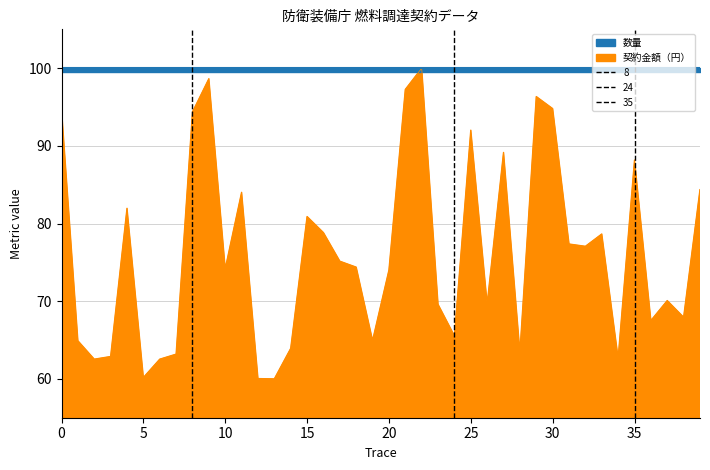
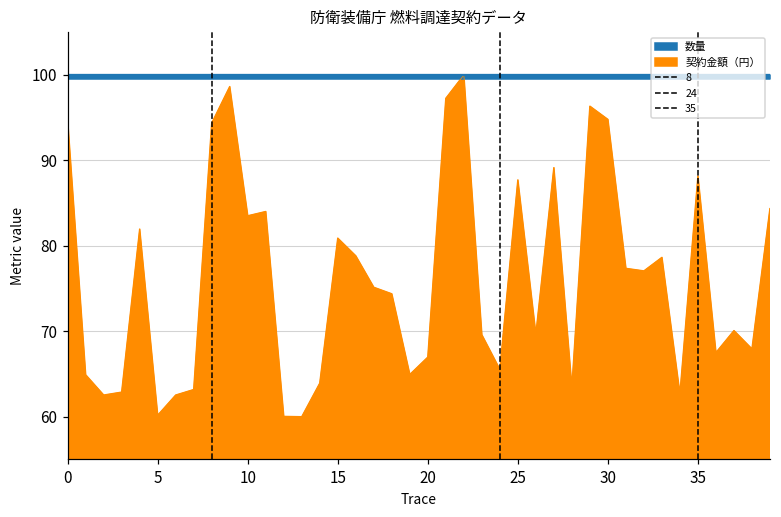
契約金額（円）, 10: 74 -> 84
契約金額（円）, 20: 74 -> 67
契約金額（円）, 25: 92 -> 88
